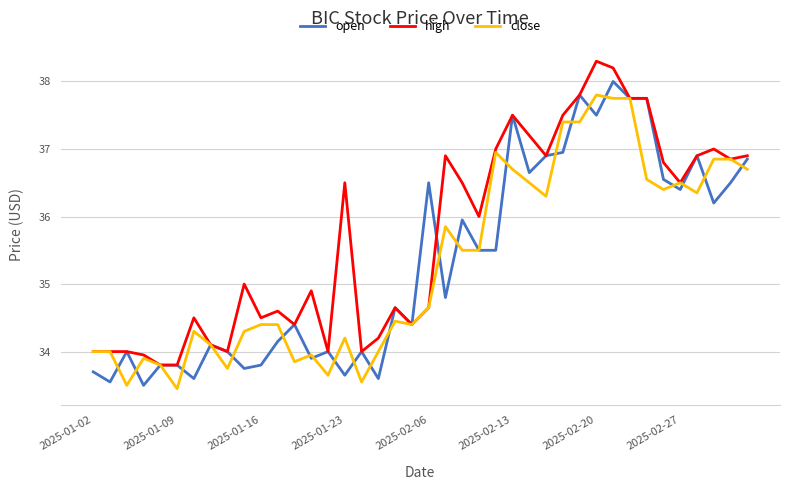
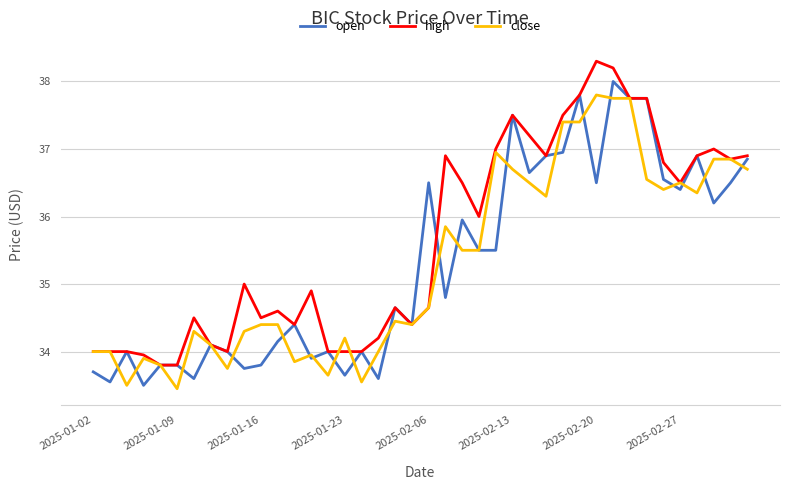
high, 2025-01-23: 36.5 -> 34.0
open, 2025-02-20: 37.5 -> 36.5
